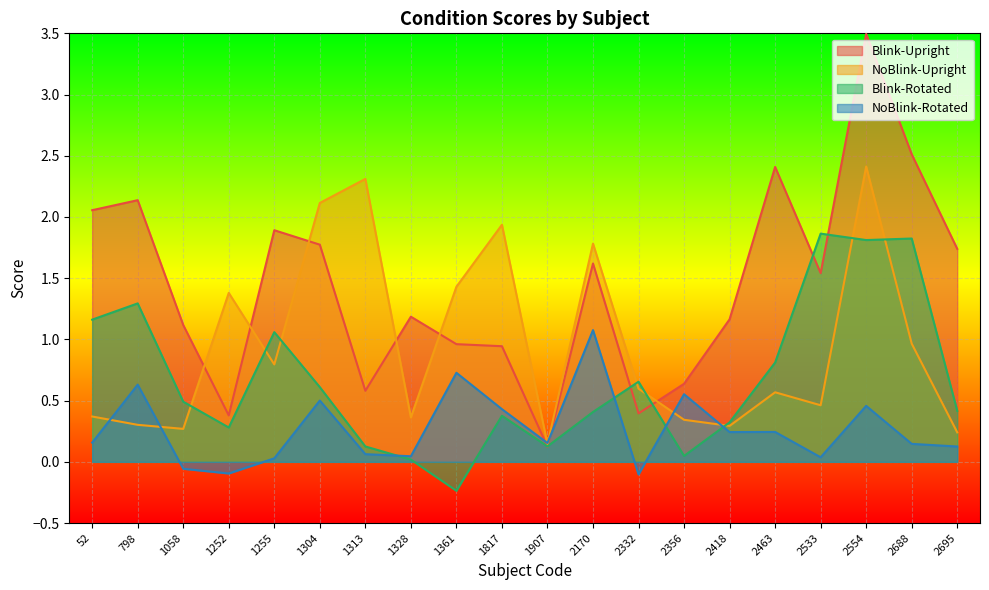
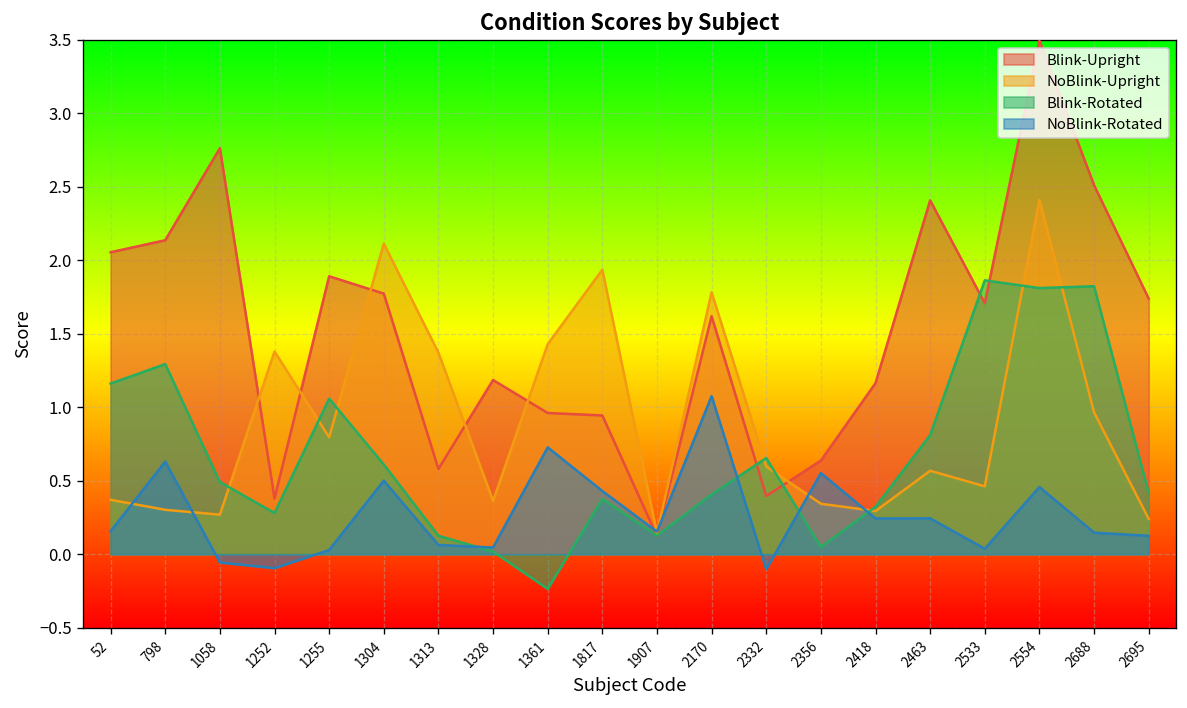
Blink-Upright, 1058: 1.12 -> 2.76
NoBlink-Upright, 1313: 2.31 -> 1.37
Blink-Upright, 2533: 1.54 -> 1.71
